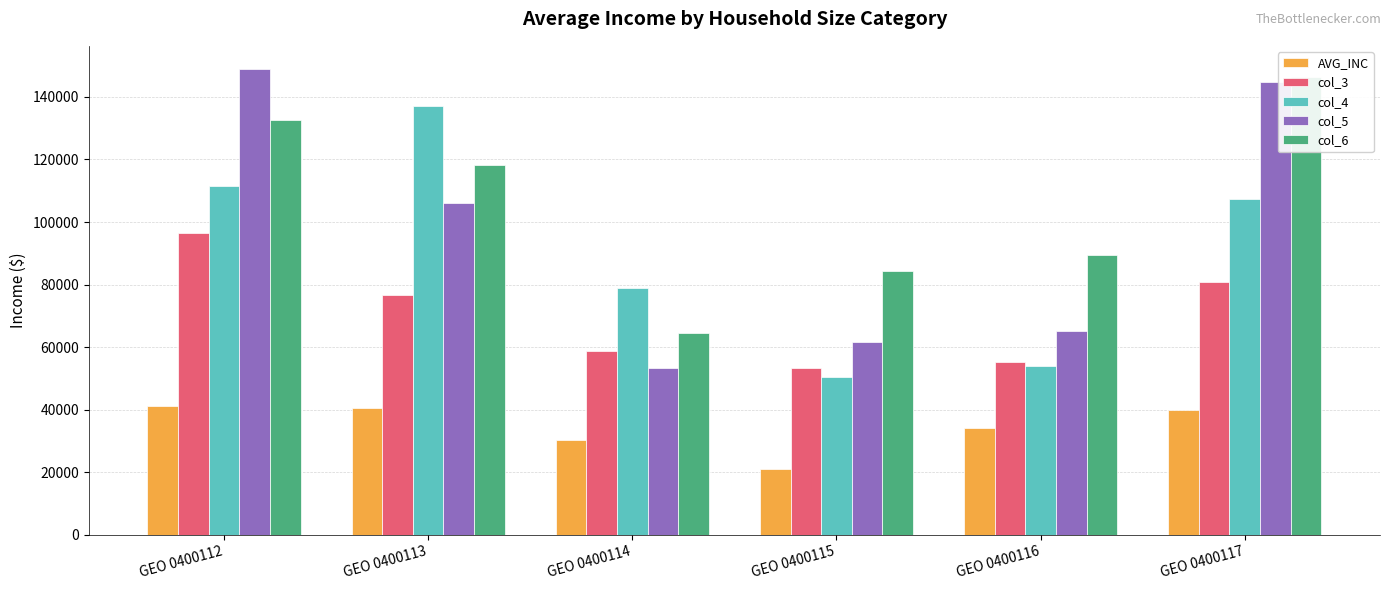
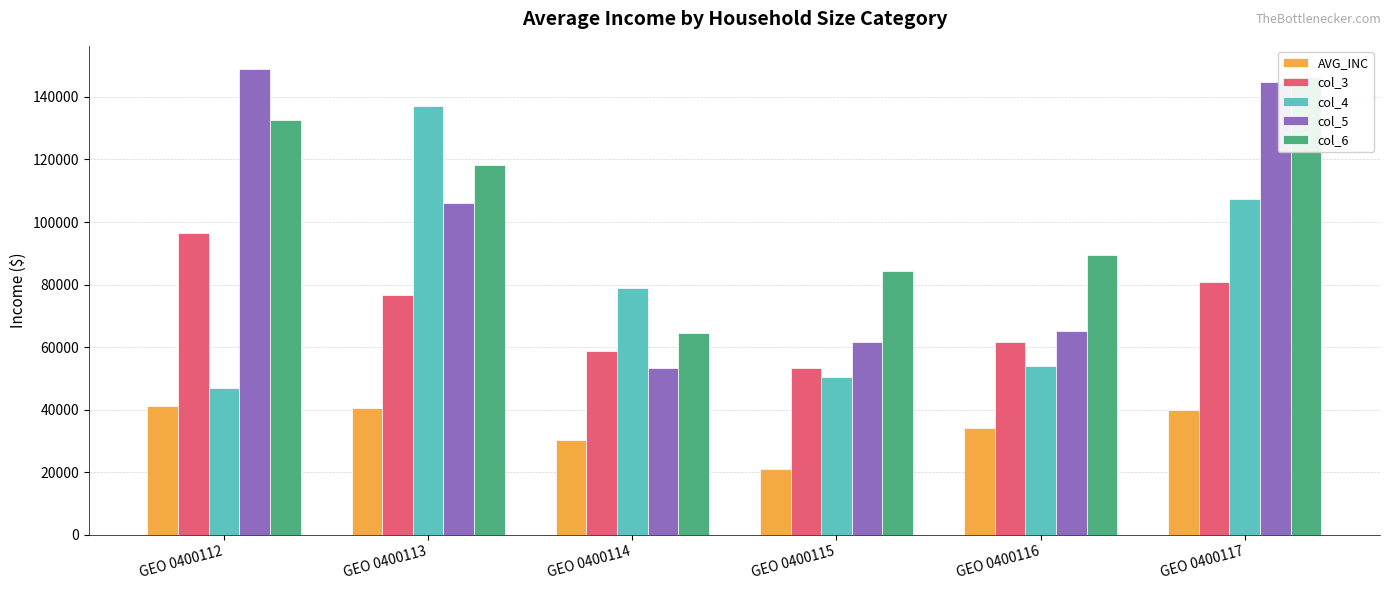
col_4, GEO 0400112: 112000 -> 47000
col_3, GEO 0400116: 55000 -> 62000
